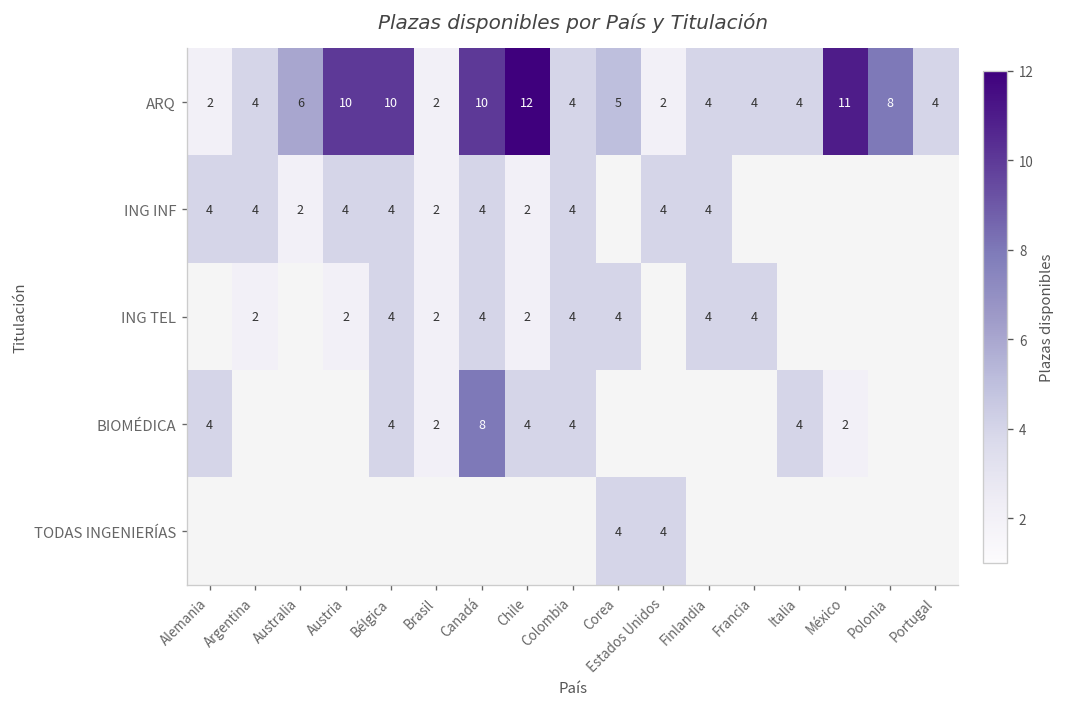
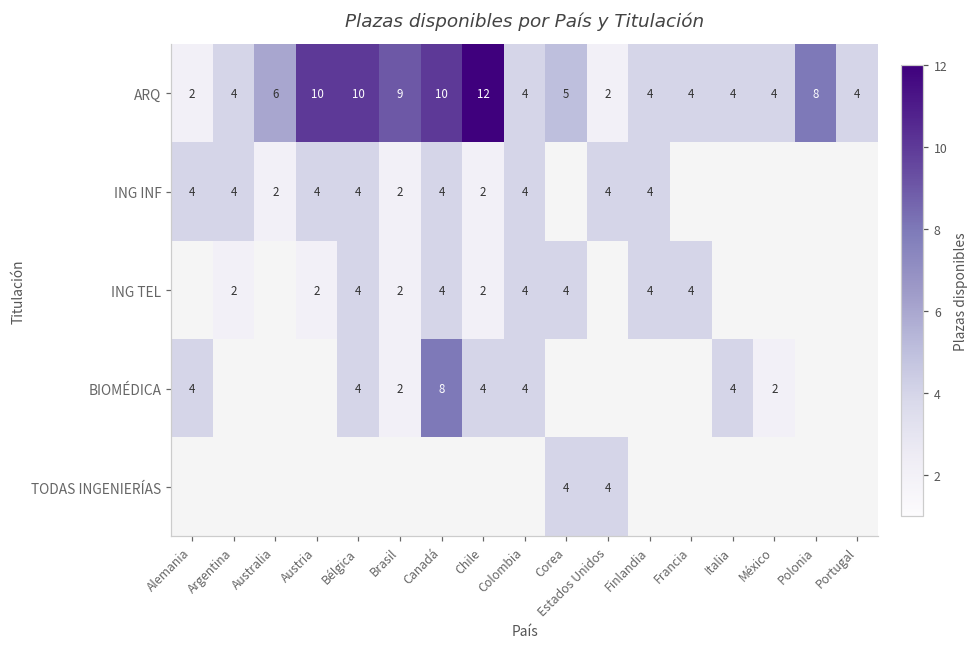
ARQ, Brasil: 2 -> 9
ARQ, México: 11 -> 4
